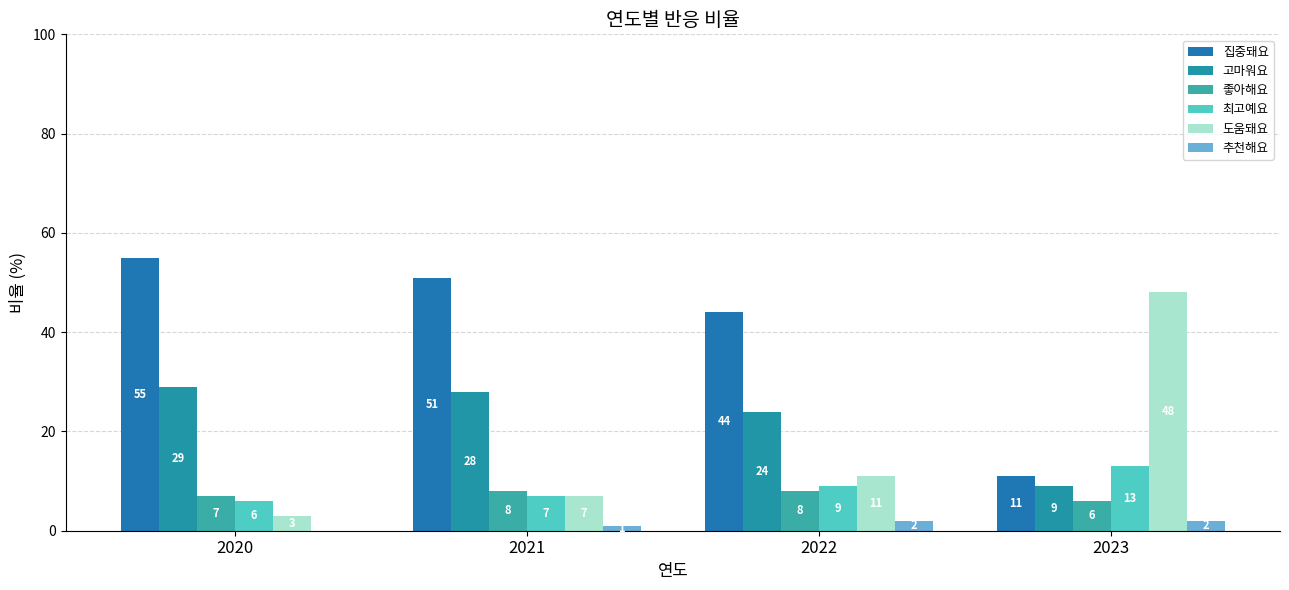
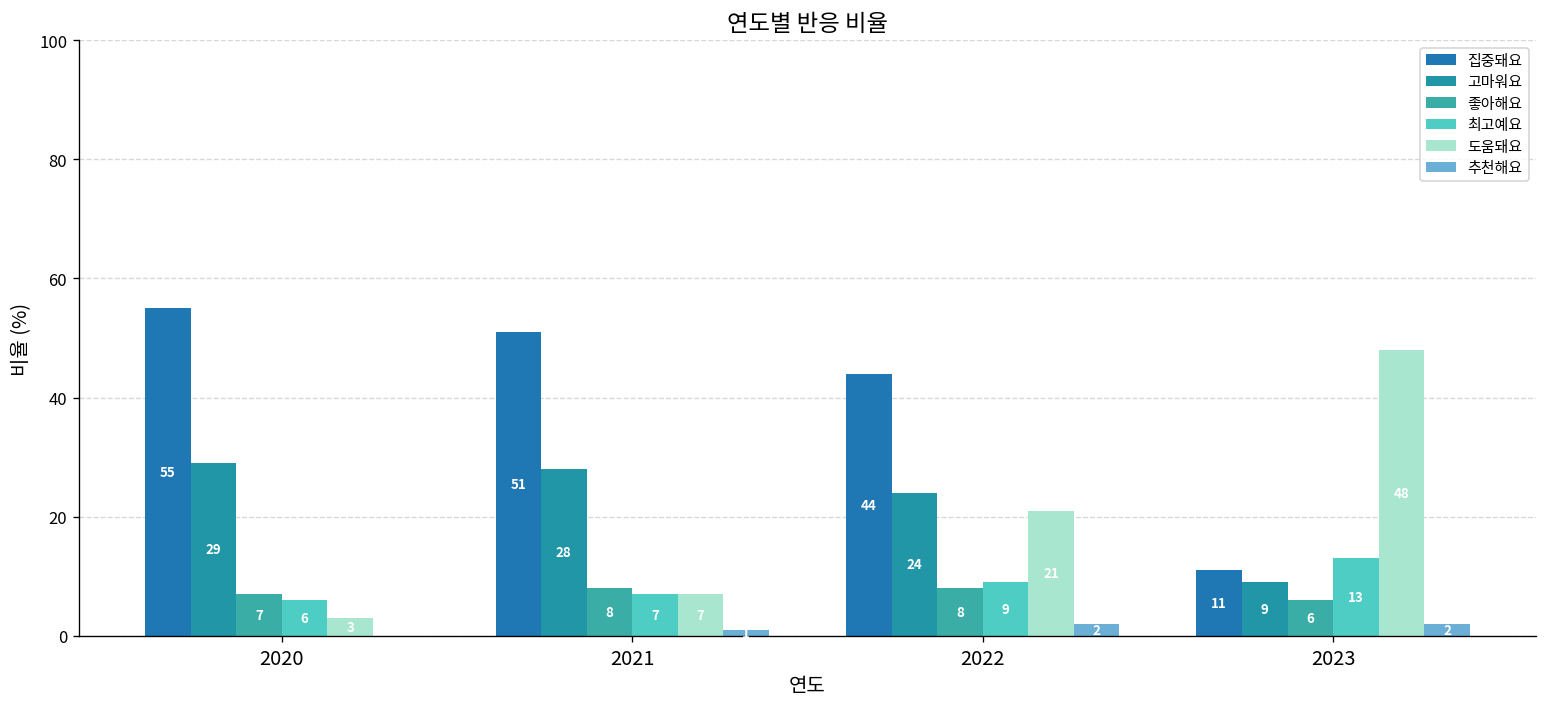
도움돼요, 2022: 11 -> 21
